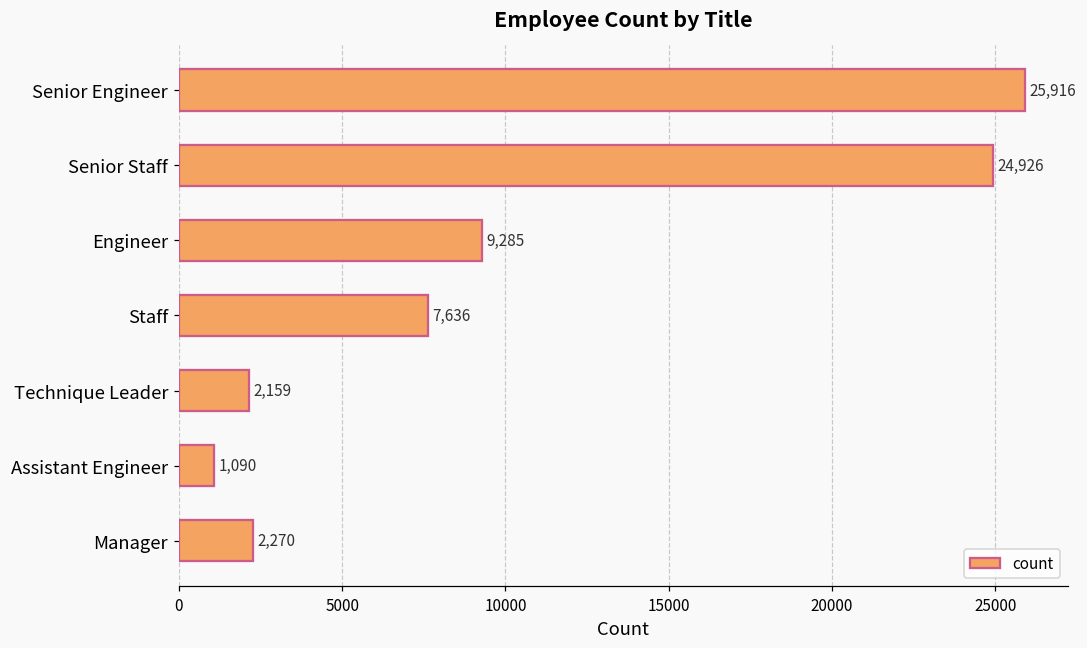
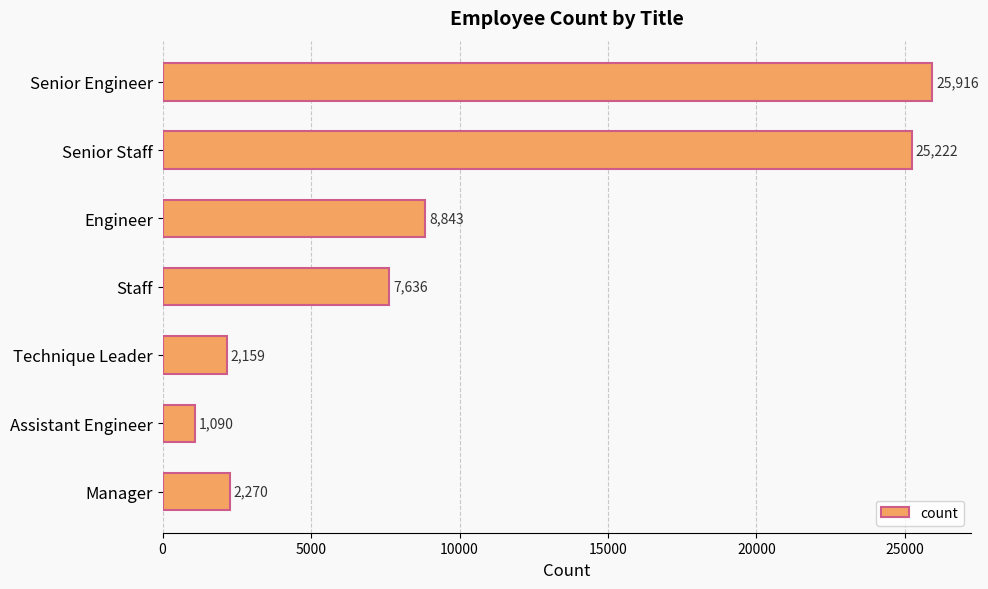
Senior Staff: 24,926 -> 25,222
Engineer: 9,285 -> 8,843
